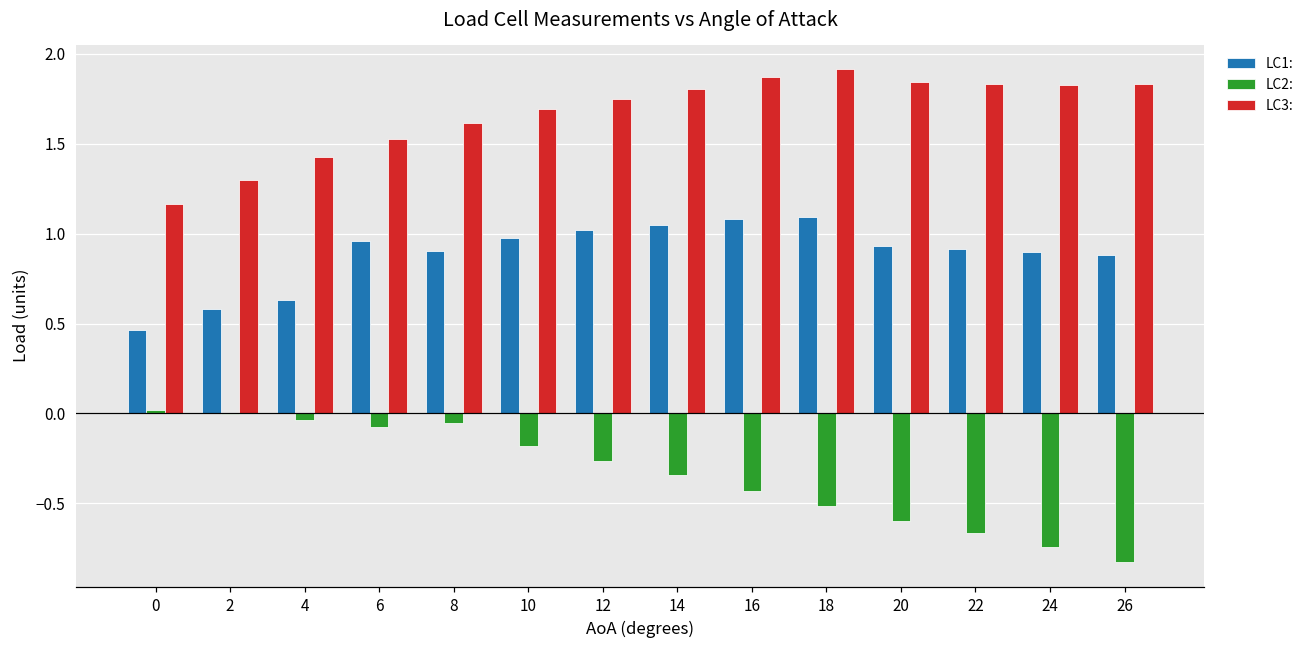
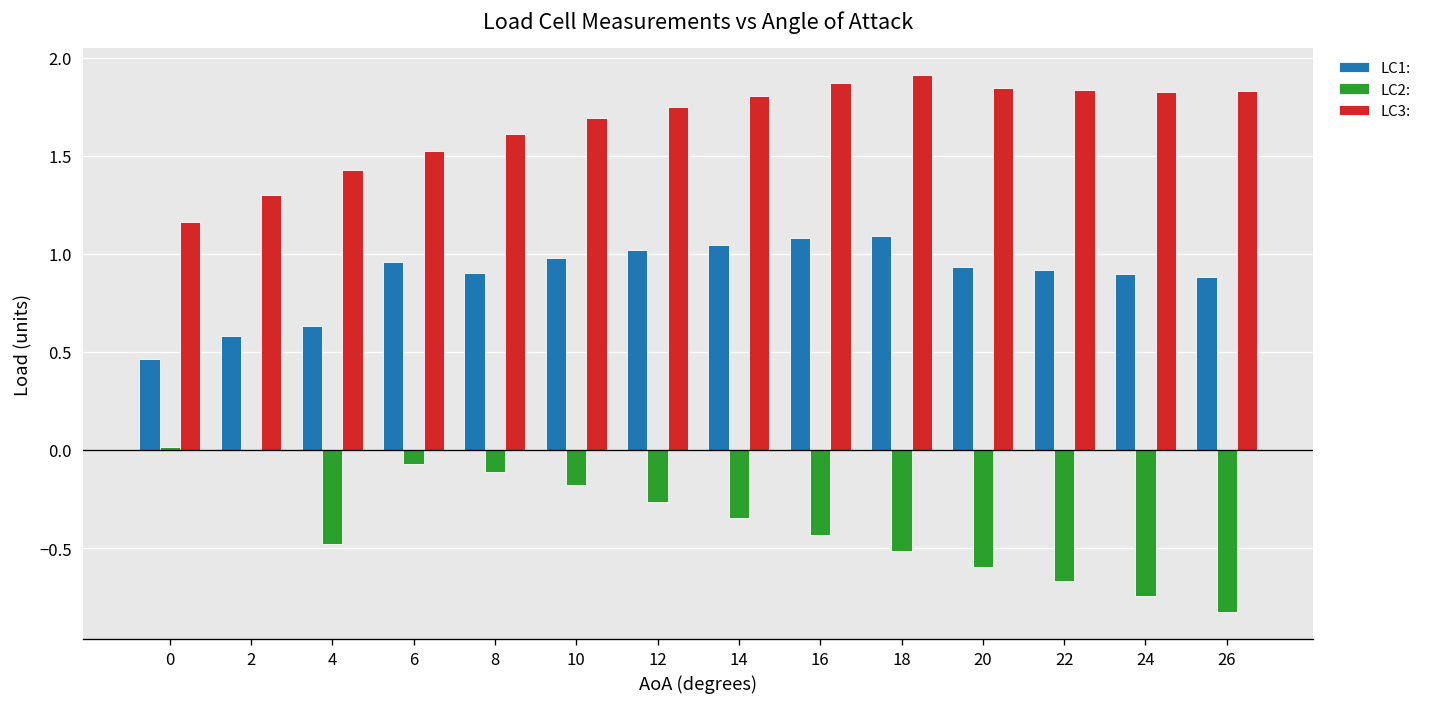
LC2:, 4: -0.04 -> -0.48
LC2:, 8: -0.05 -> -0.11
